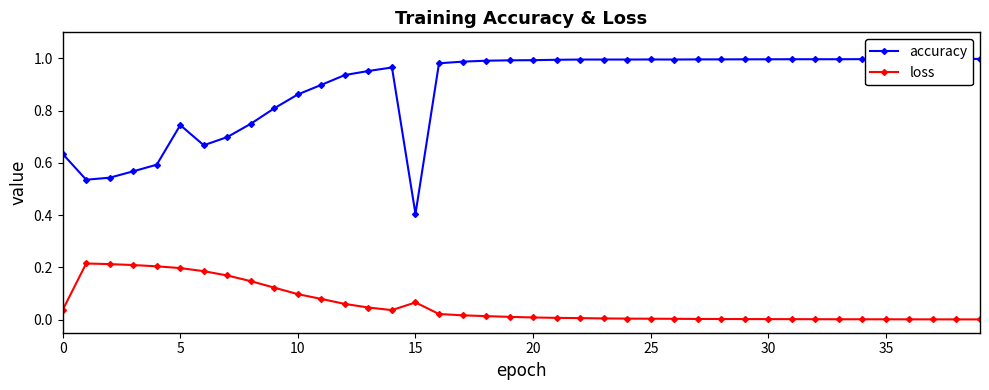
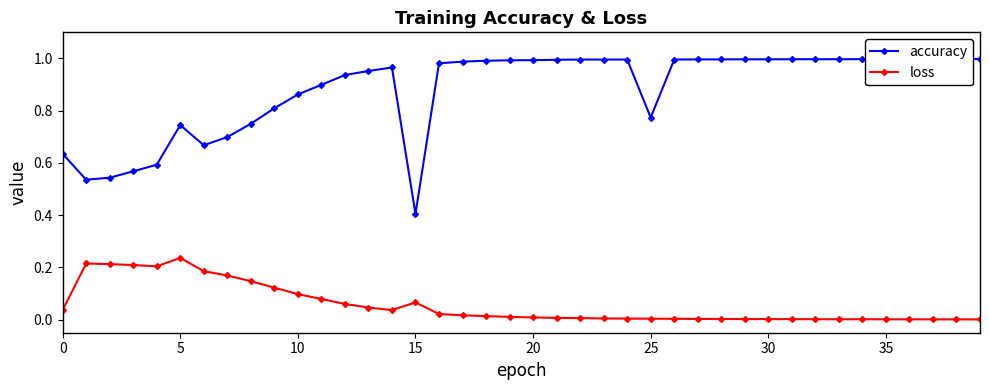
loss, 5: 0.20 -> 0.24
accuracy, 25: 1.00 -> 0.77
